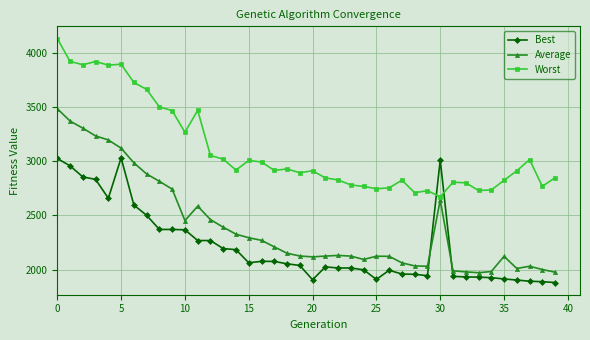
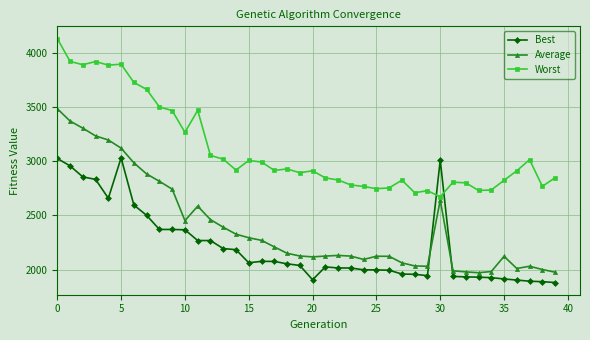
Best, 25: 1910 -> 2000
